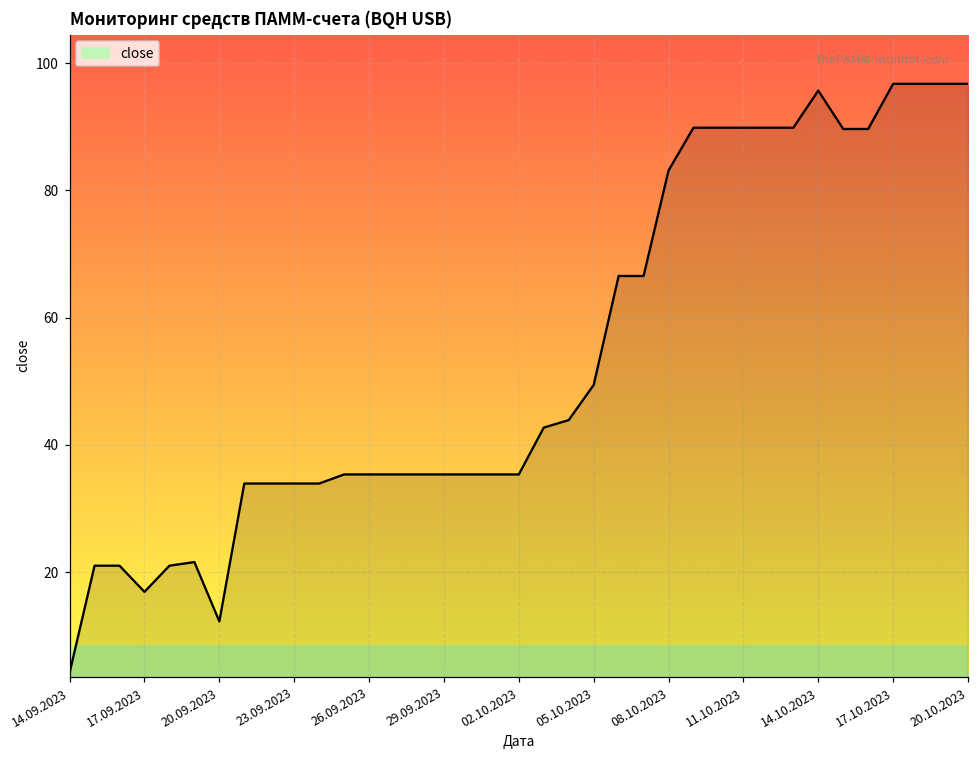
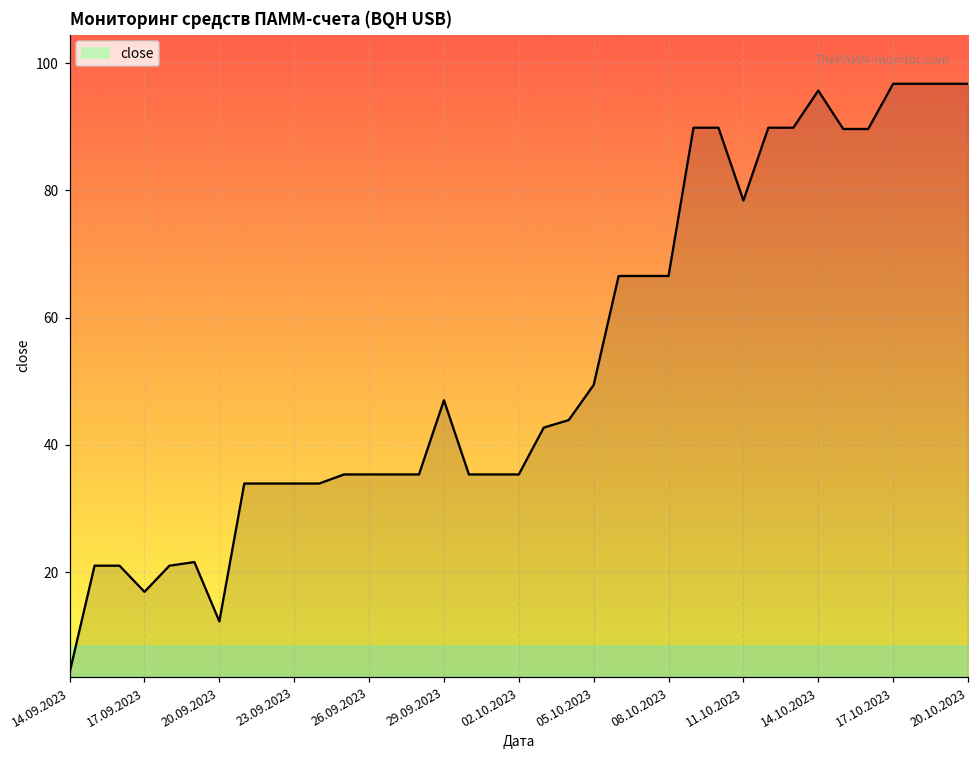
29.09.2023: 35 -> 47
08.10.2023: 83 -> 67
11.10.2023: 90 -> 78
